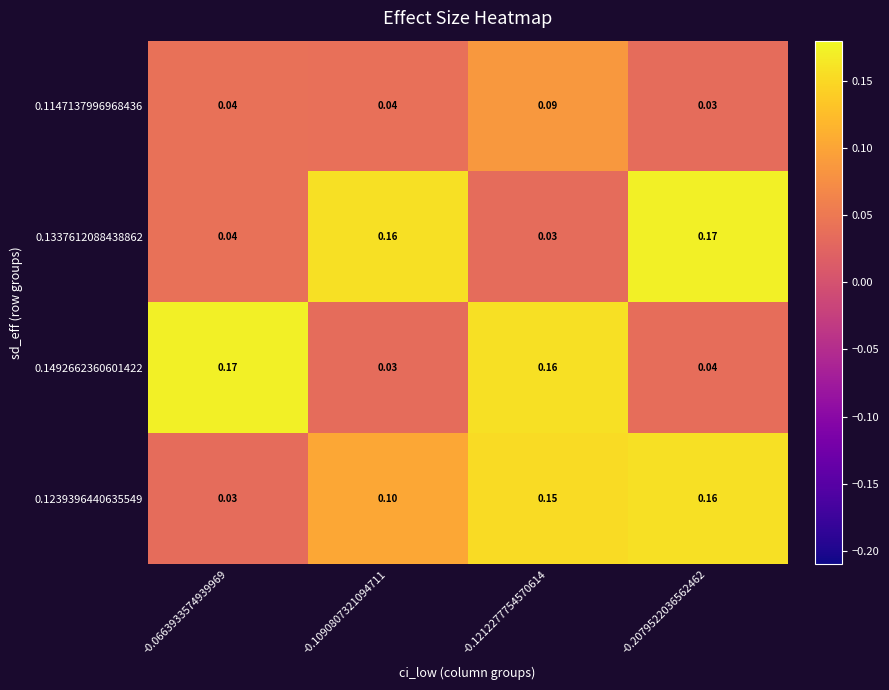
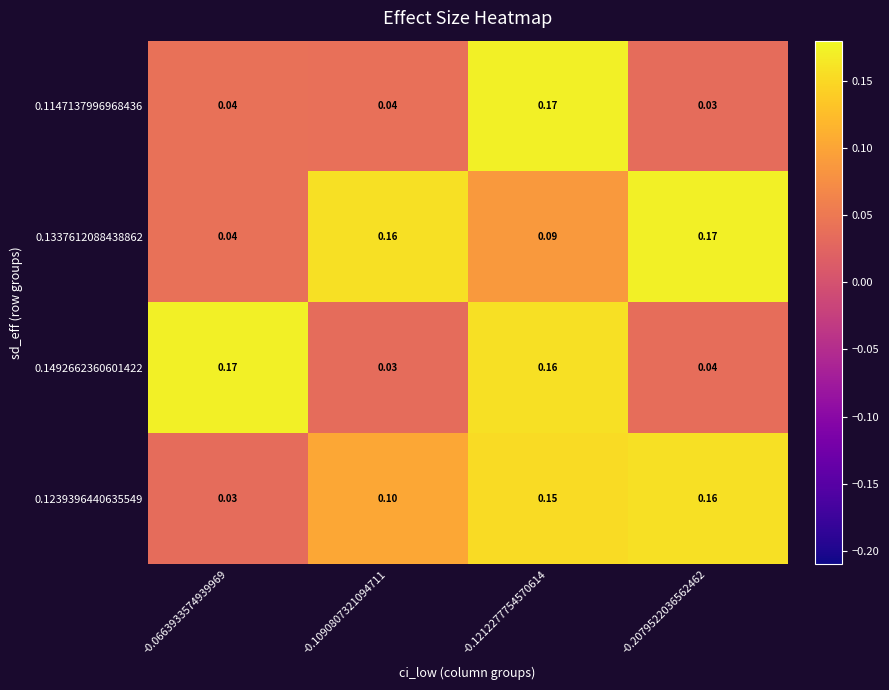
0.1147137996968436, -0.1212277754570614: 0.09 -> 0.17
0.1337612088438862, -0.1212277754570614: 0.03 -> 0.09
